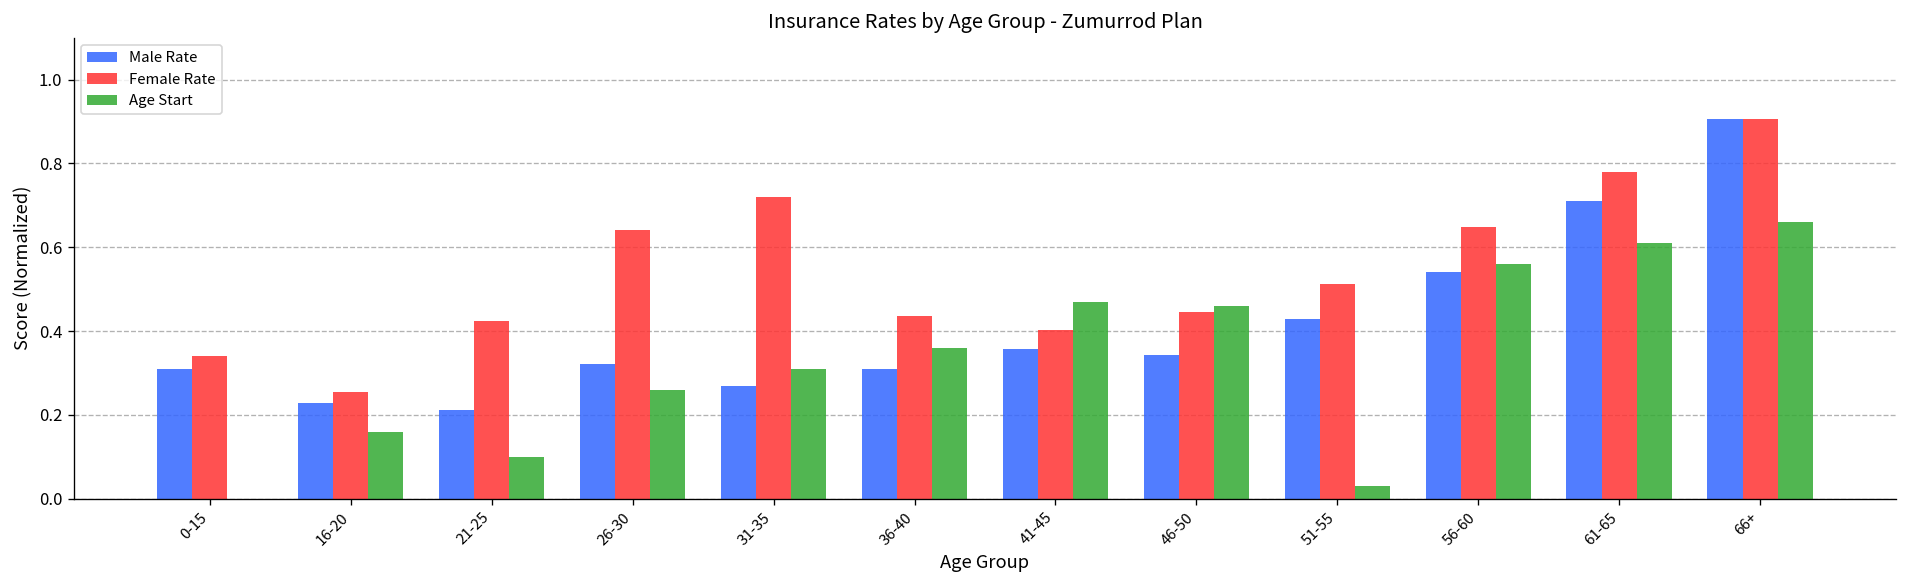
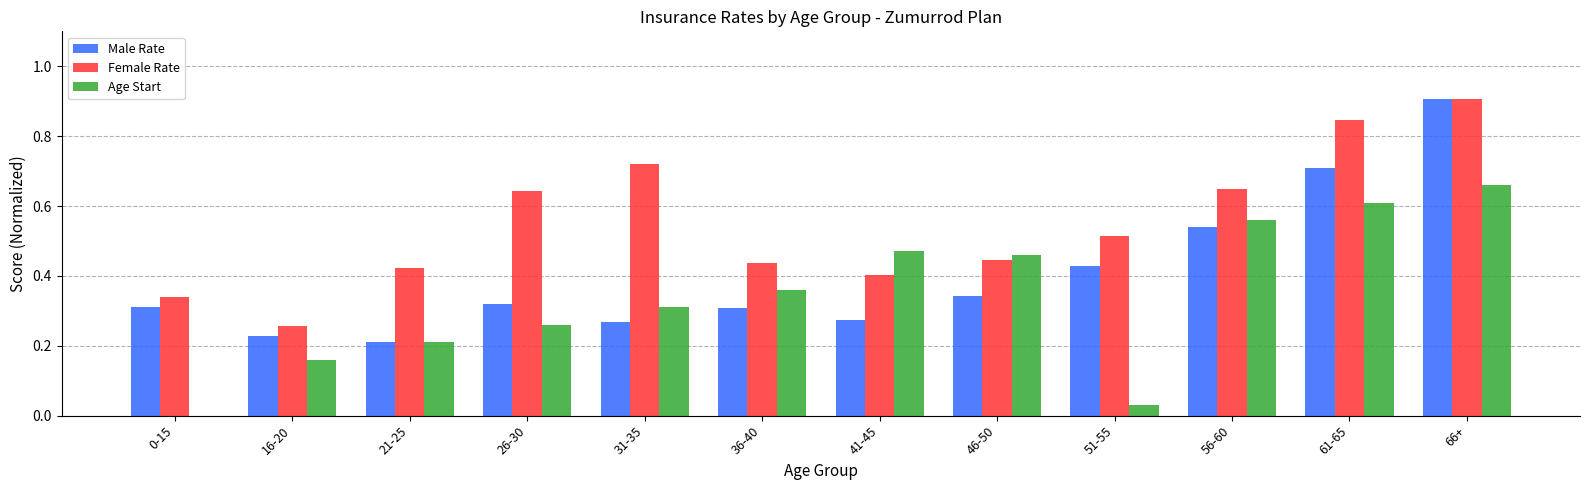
Age Start, 21-25: 0.10 -> 0.21
Male Rate, 41-45: 0.36 -> 0.28
Female Rate, 61-65: 0.78 -> 0.85
